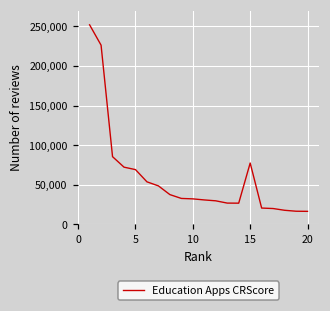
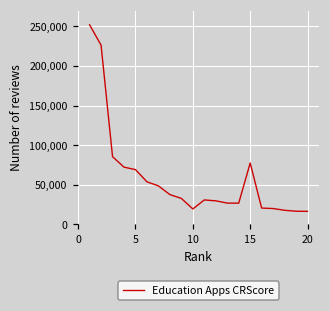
10: 30,000 -> 20,000
